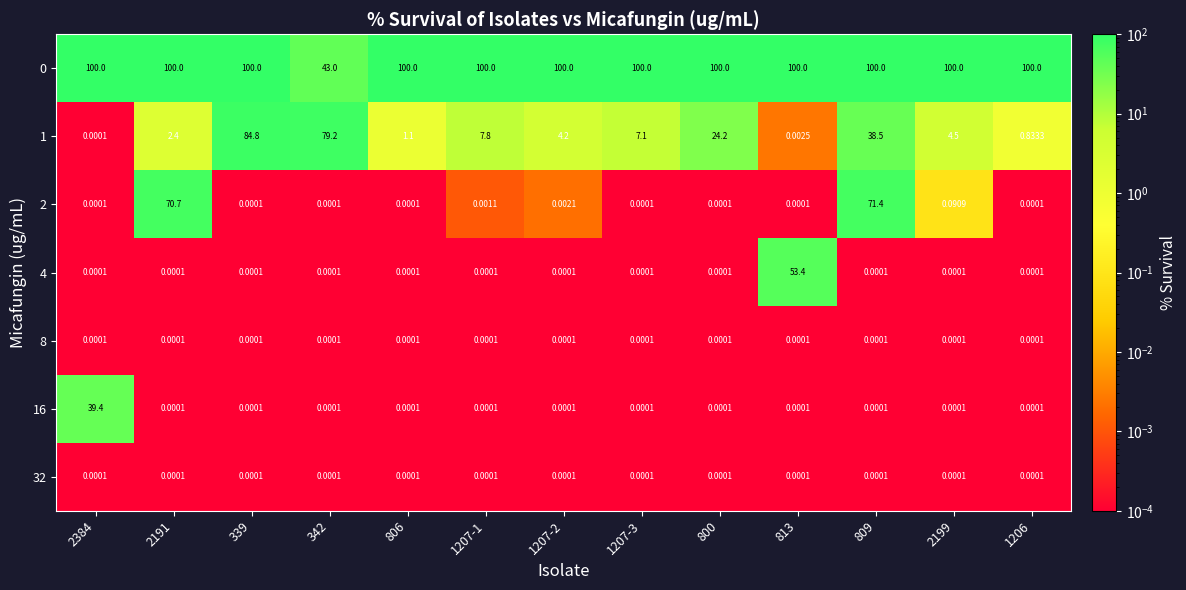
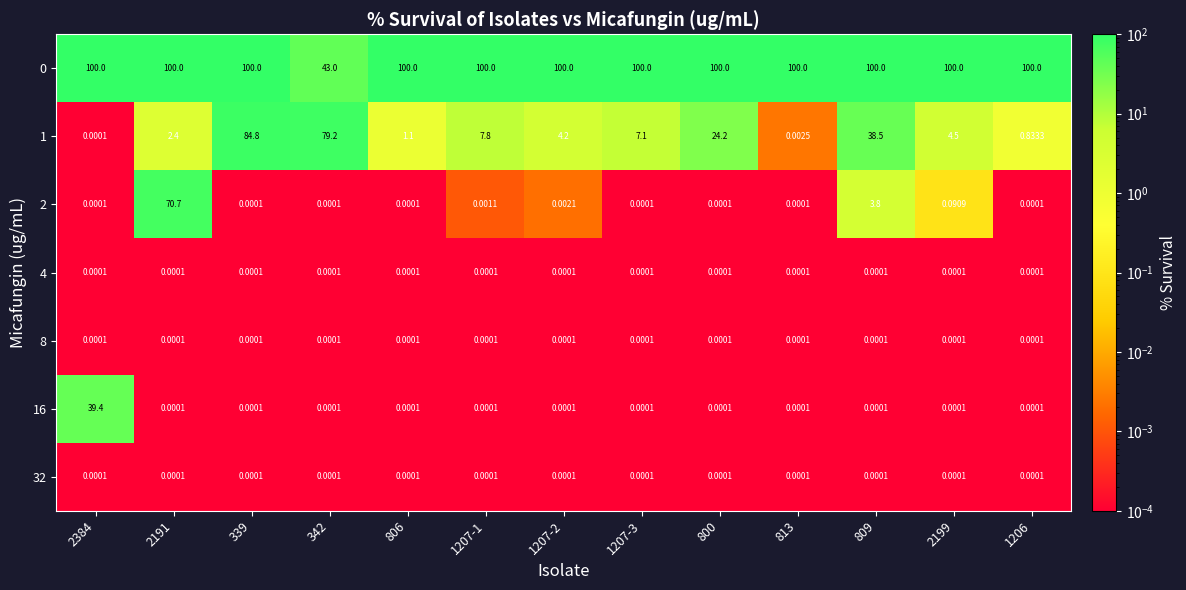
2, 809: 71.4 -> 3.8
4, 813: 53.4 -> 0.0001
